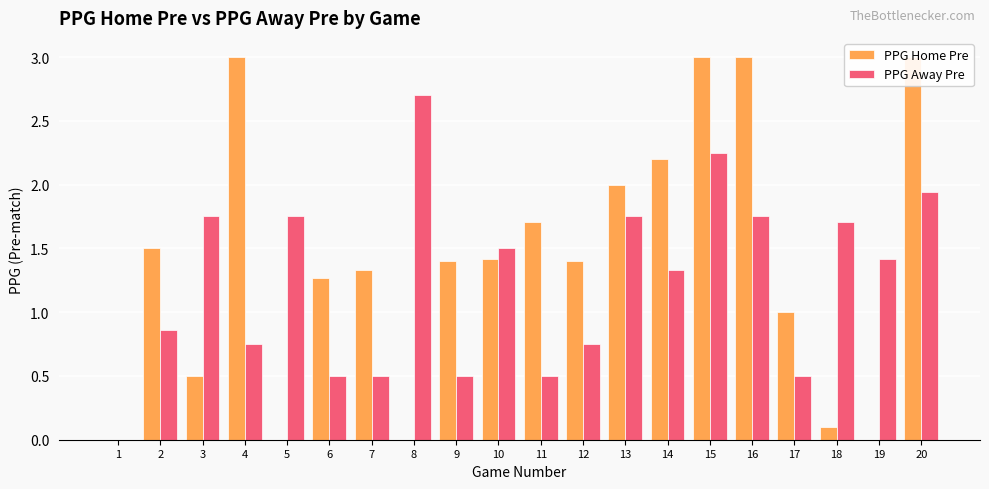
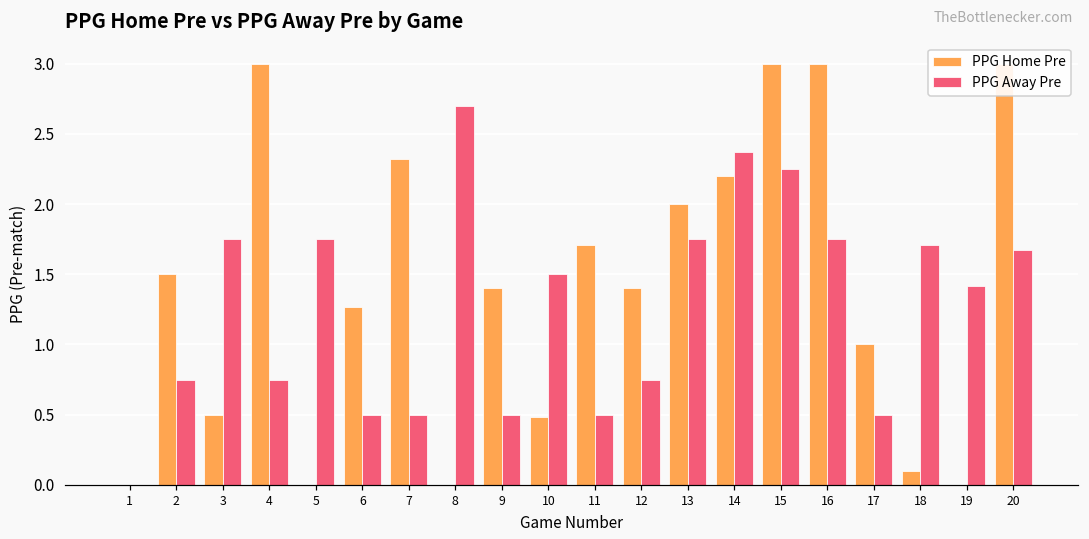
PPG Away Pre, 2: 0.86 -> 0.75
PPG Home Pre, 7: 1.33 -> 2.32
PPG Home Pre, 10: 1.42 -> 0.48
PPG Away Pre, 14: 1.33 -> 2.37
PPG Away Pre, 20: 1.94 -> 1.67
